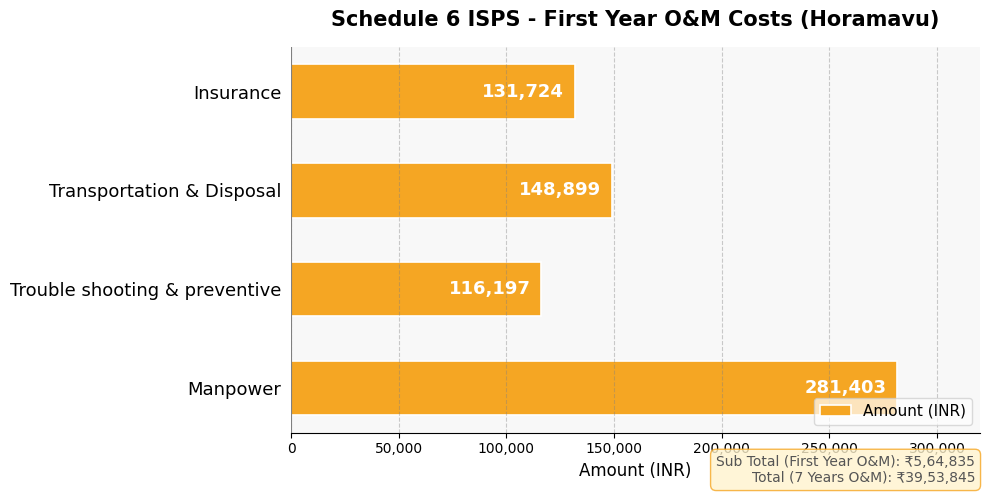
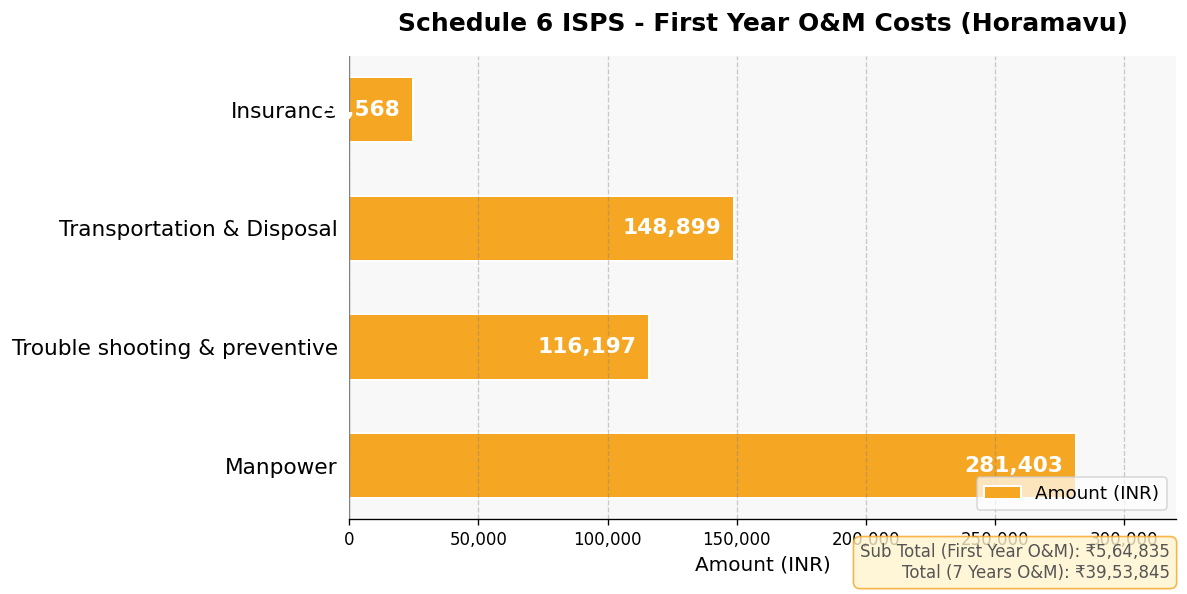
Insurance: 131,724 -> 24,568
